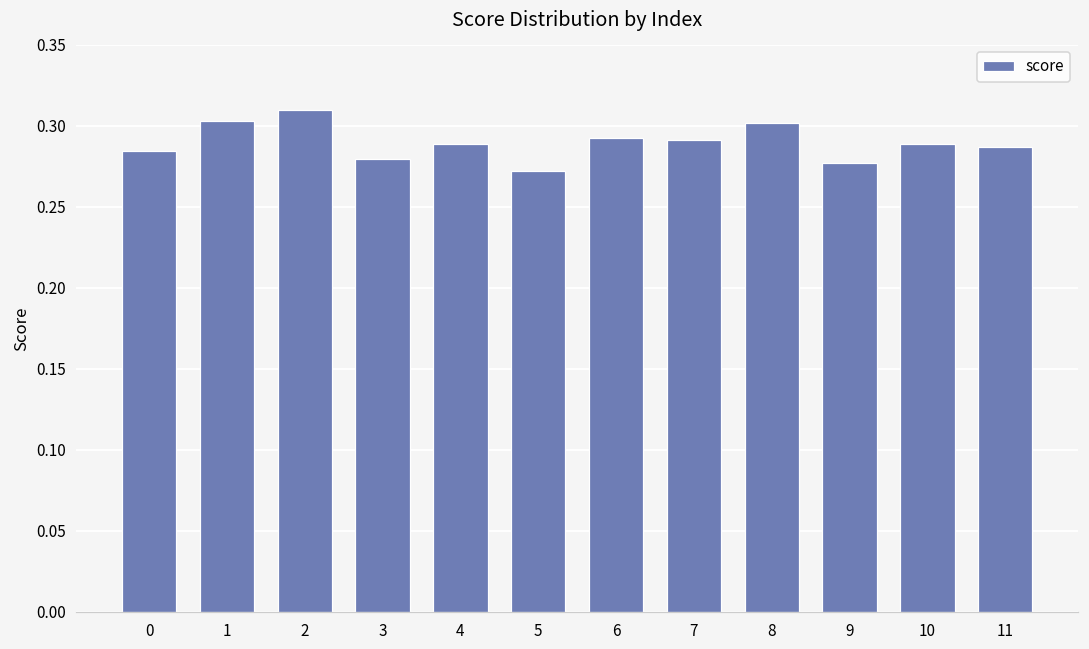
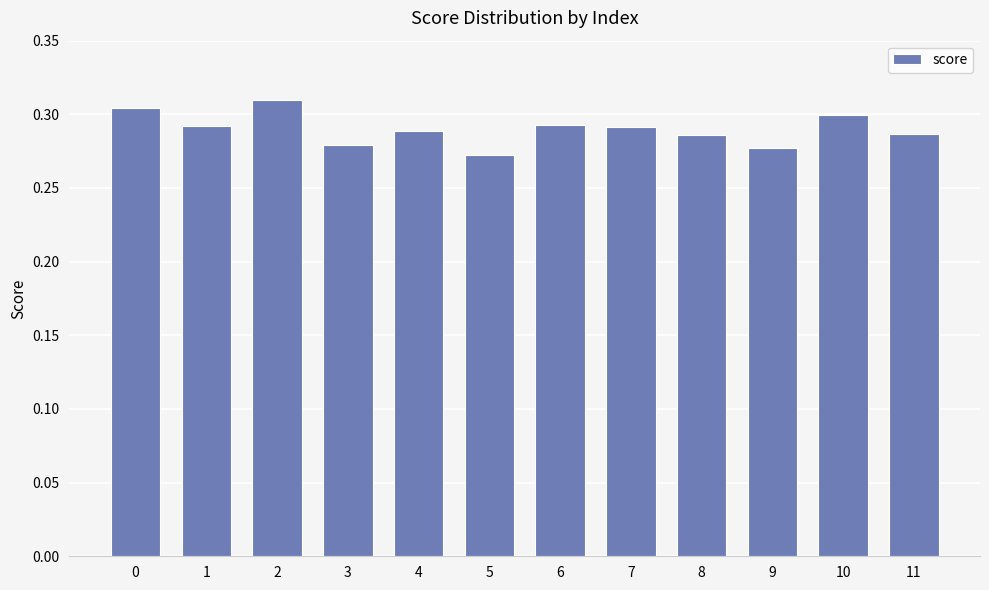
0: 0.285 -> 0.304
1: 0.303 -> 0.292
8: 0.301 -> 0.286
10: 0.289 -> 0.299
